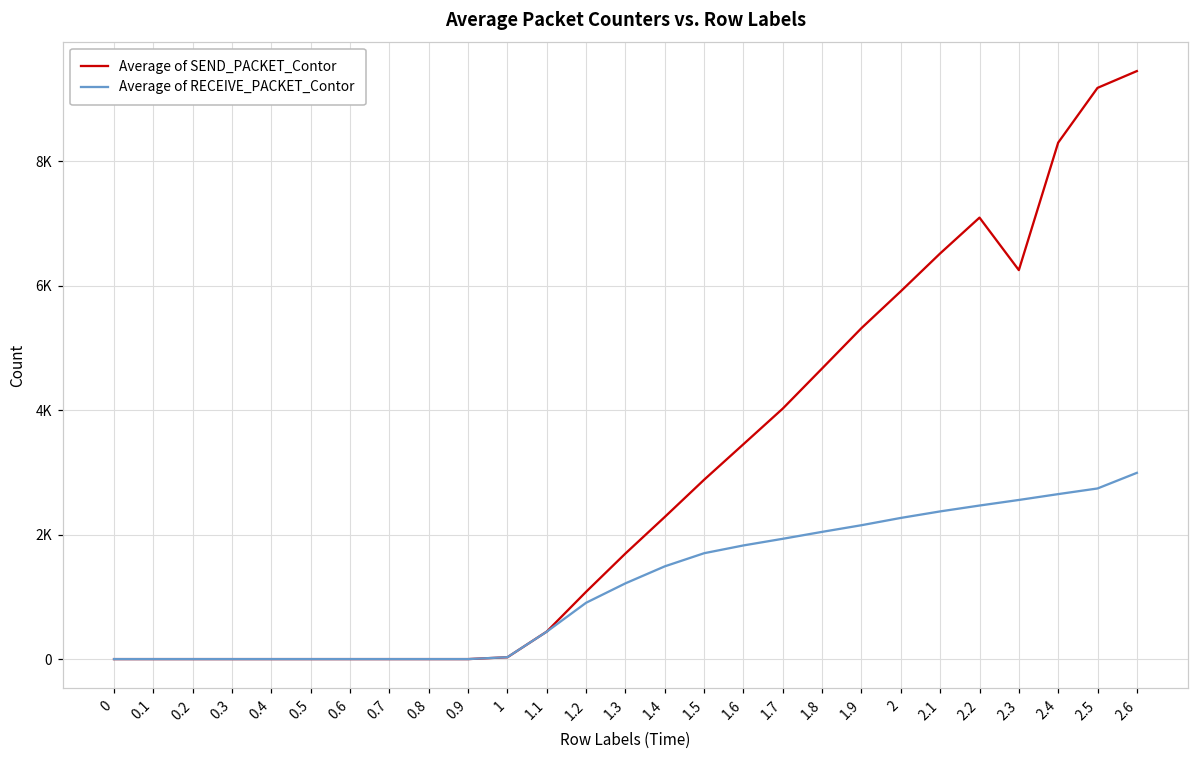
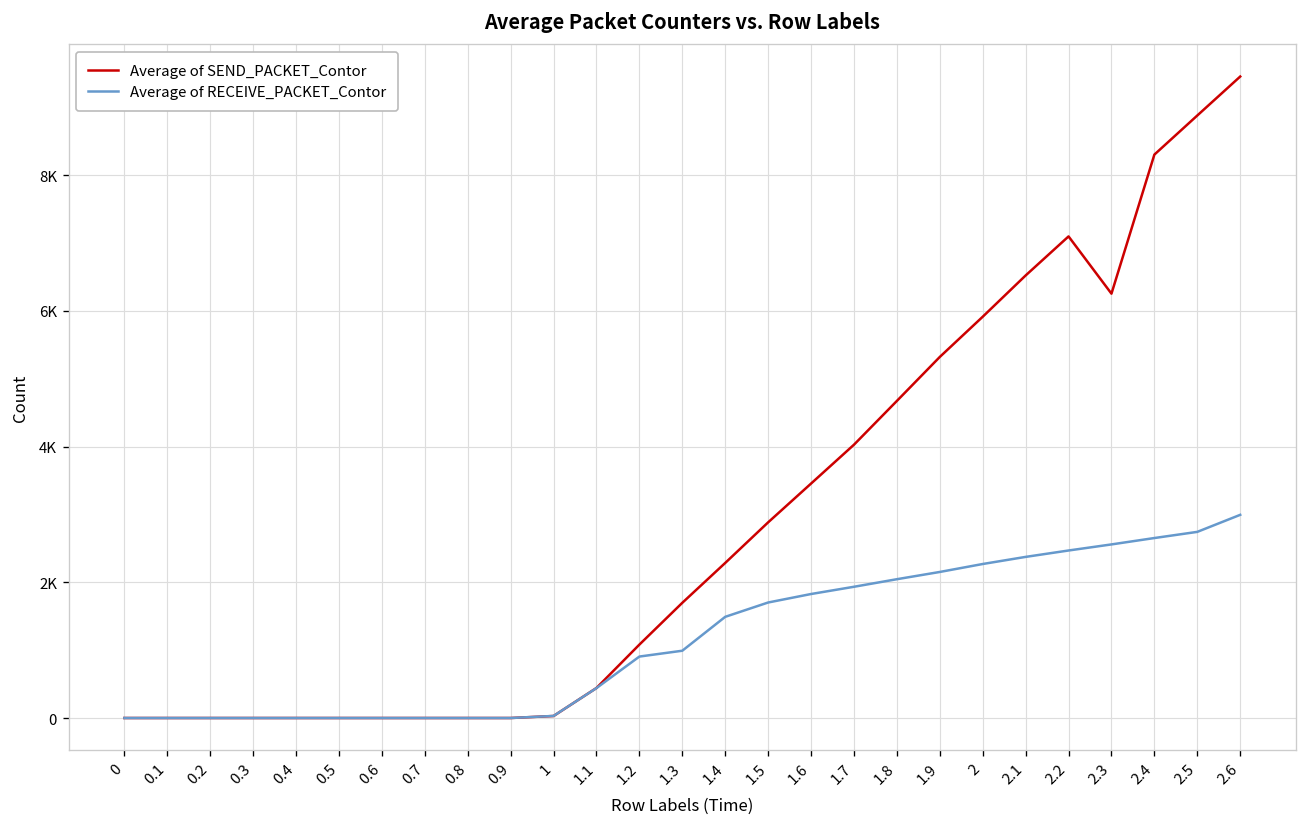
Average of RECEIVE_PACKET_Contor, 1.3: 1200 -> 1000
Average of SEND_PACKET_Contor, 2.5: 9200 -> 8900
